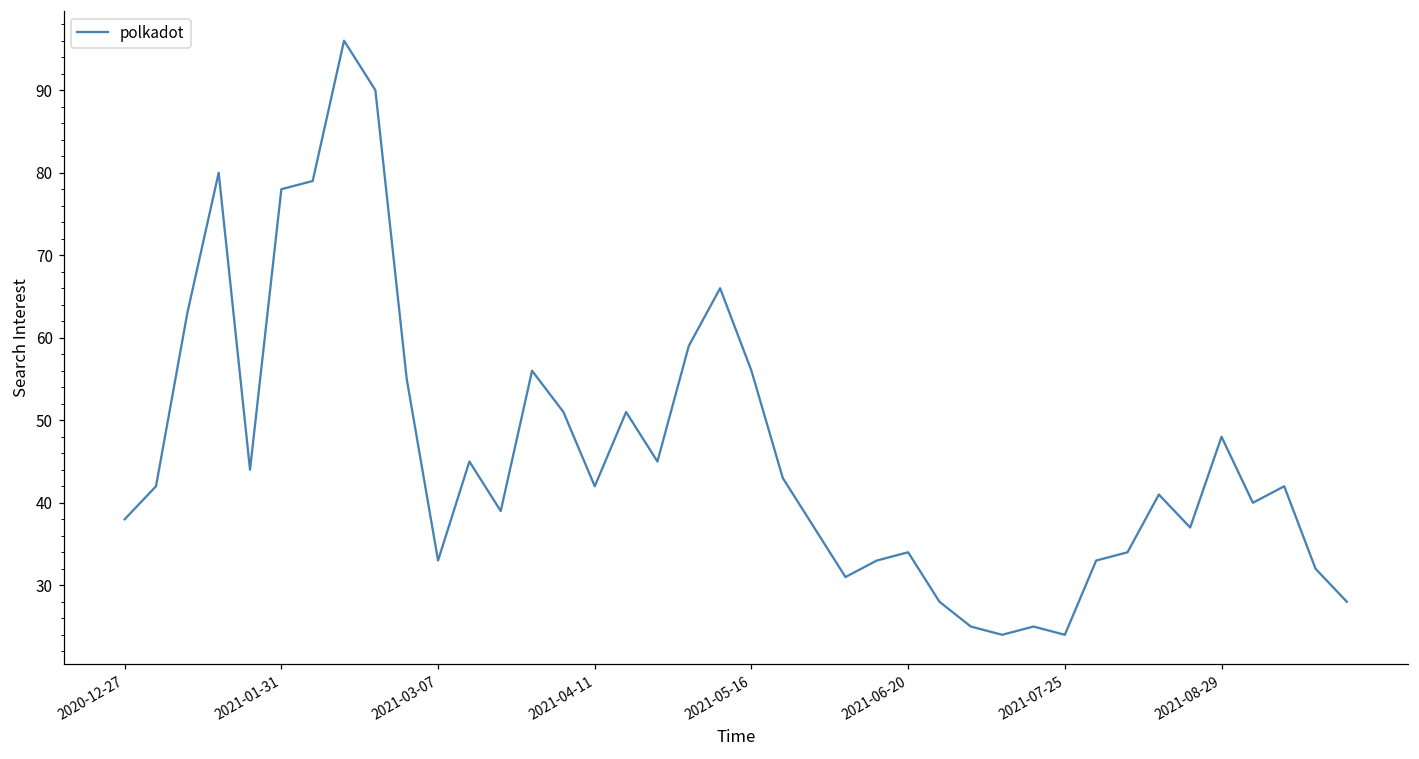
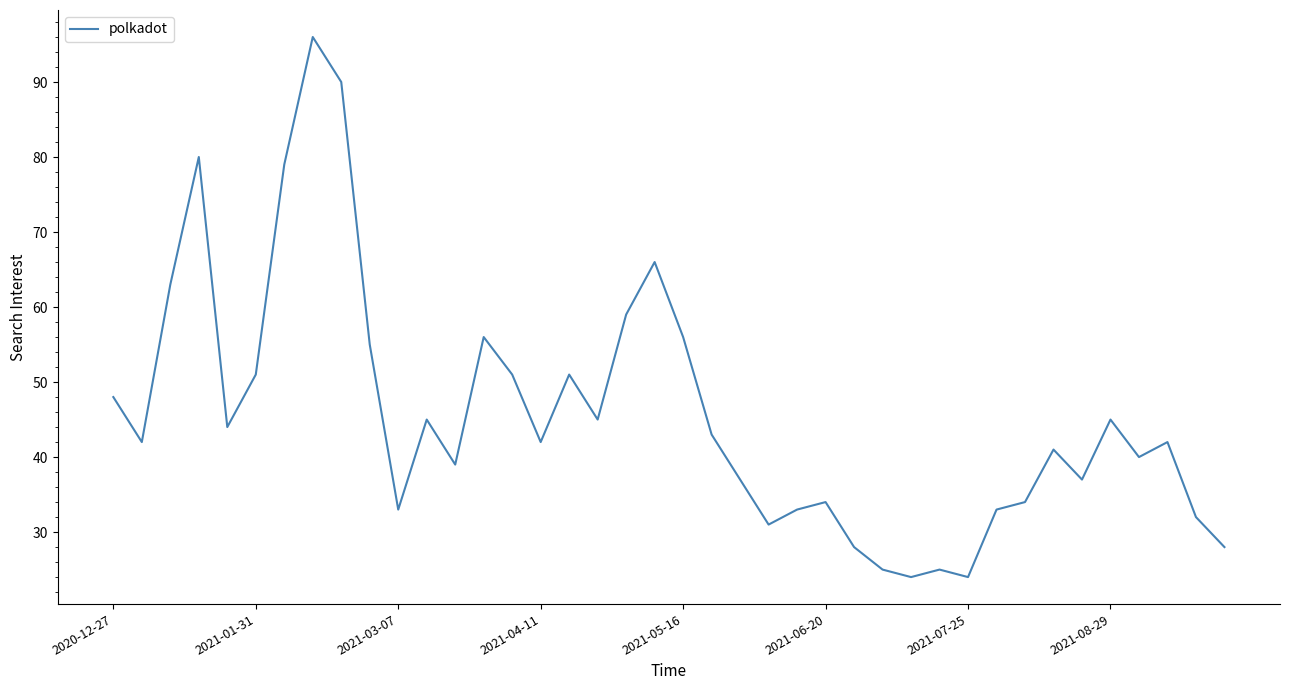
2020-12-27: 38 -> 48
2021-01-31: 78 -> 51
2021-08-29: 48 -> 45
